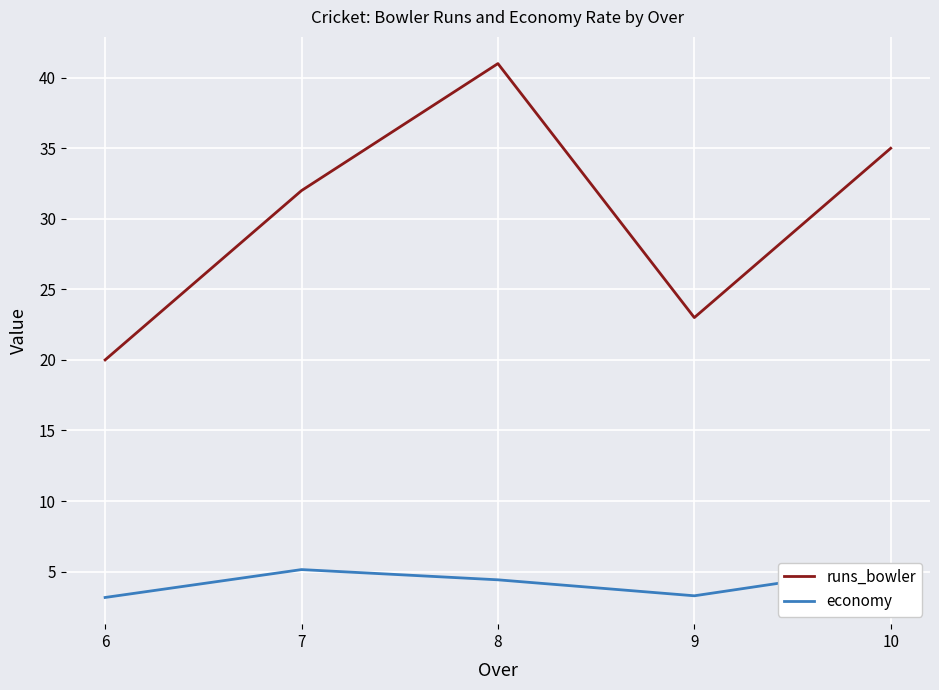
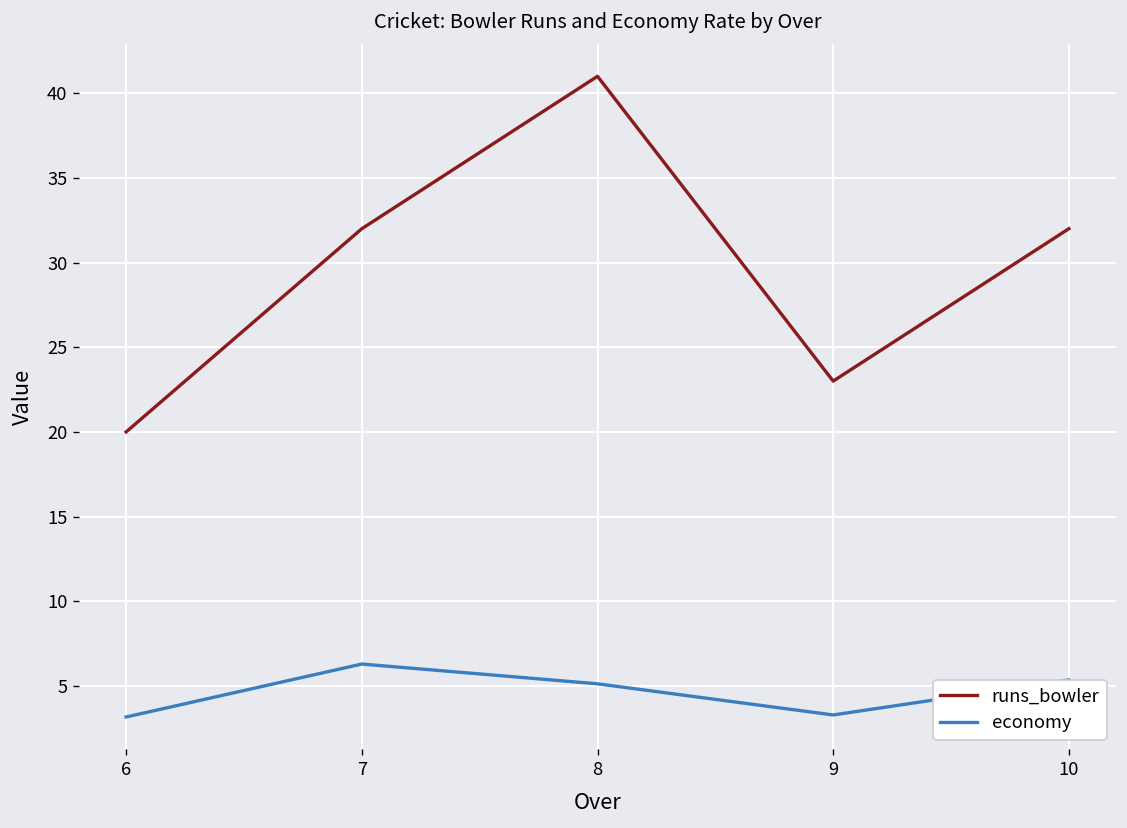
economy, 7: 5.1 -> 6.3
economy, 8: 4.4 -> 5.1
runs_bowler, 10: 35 -> 32
